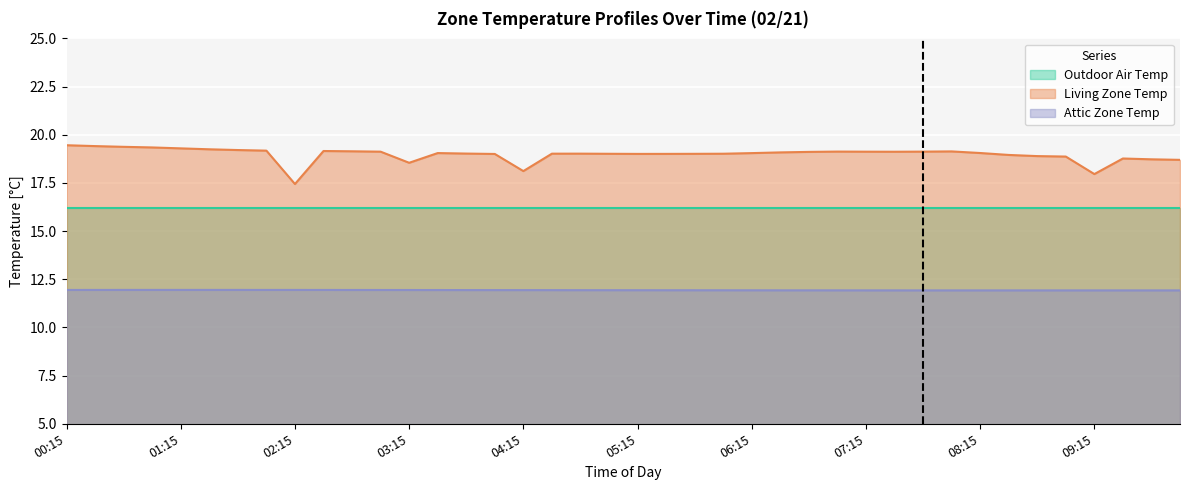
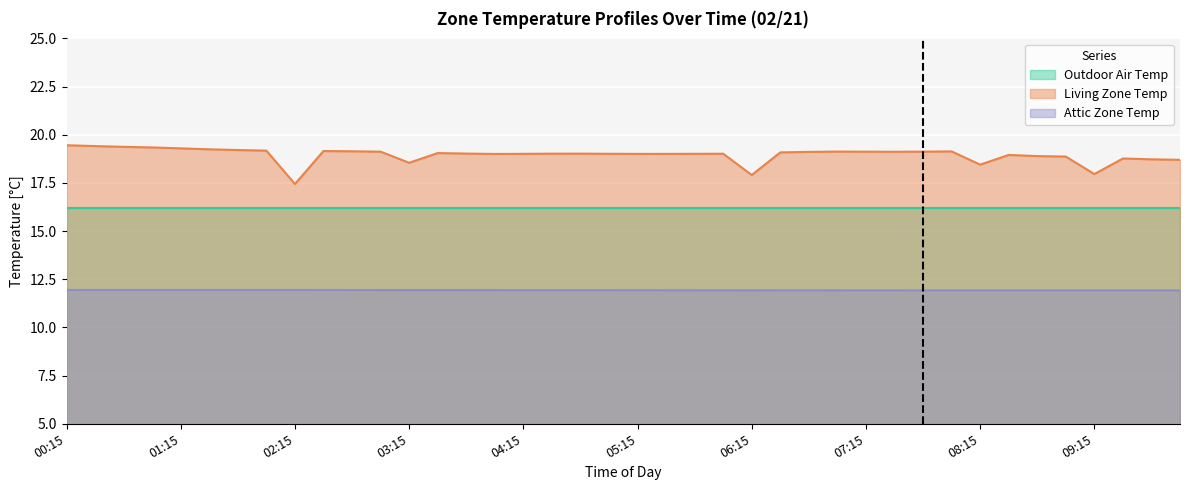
Living Zone Temp, 04:15: 18.1 -> 19.0
Living Zone Temp, 06:15: 19.0 -> 17.9
Living Zone Temp, 08:15: 19.1 -> 18.4
